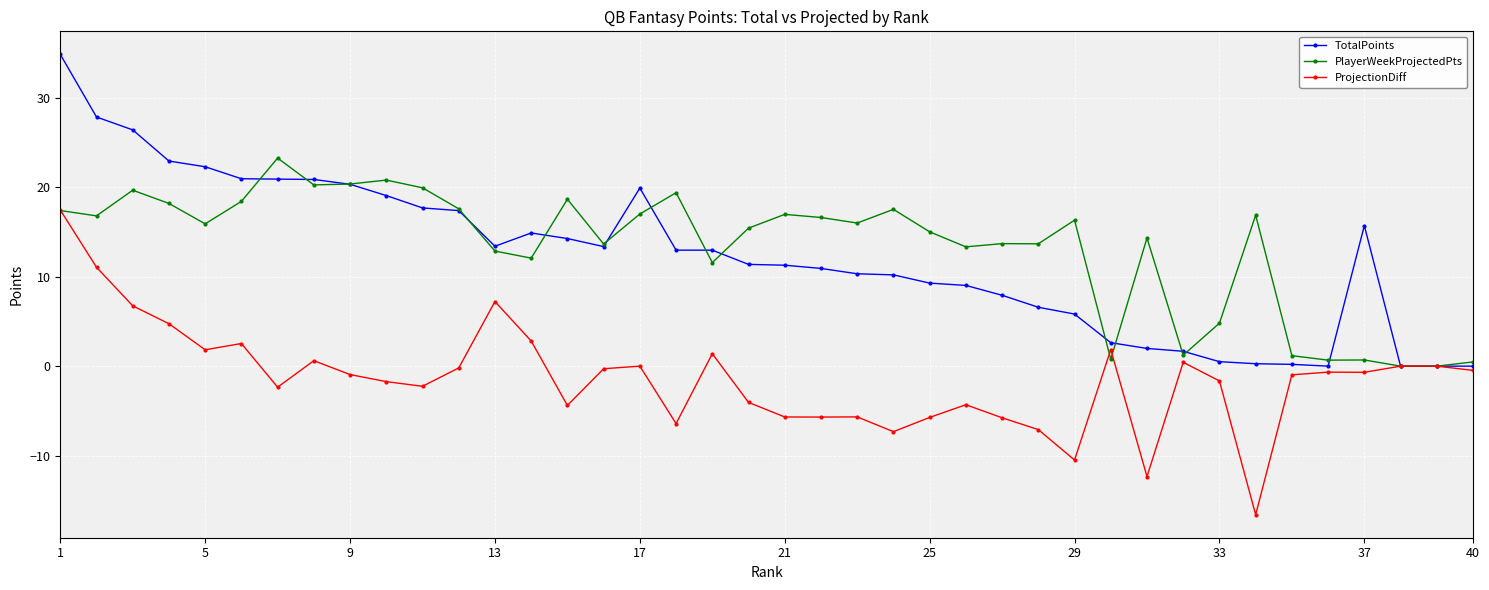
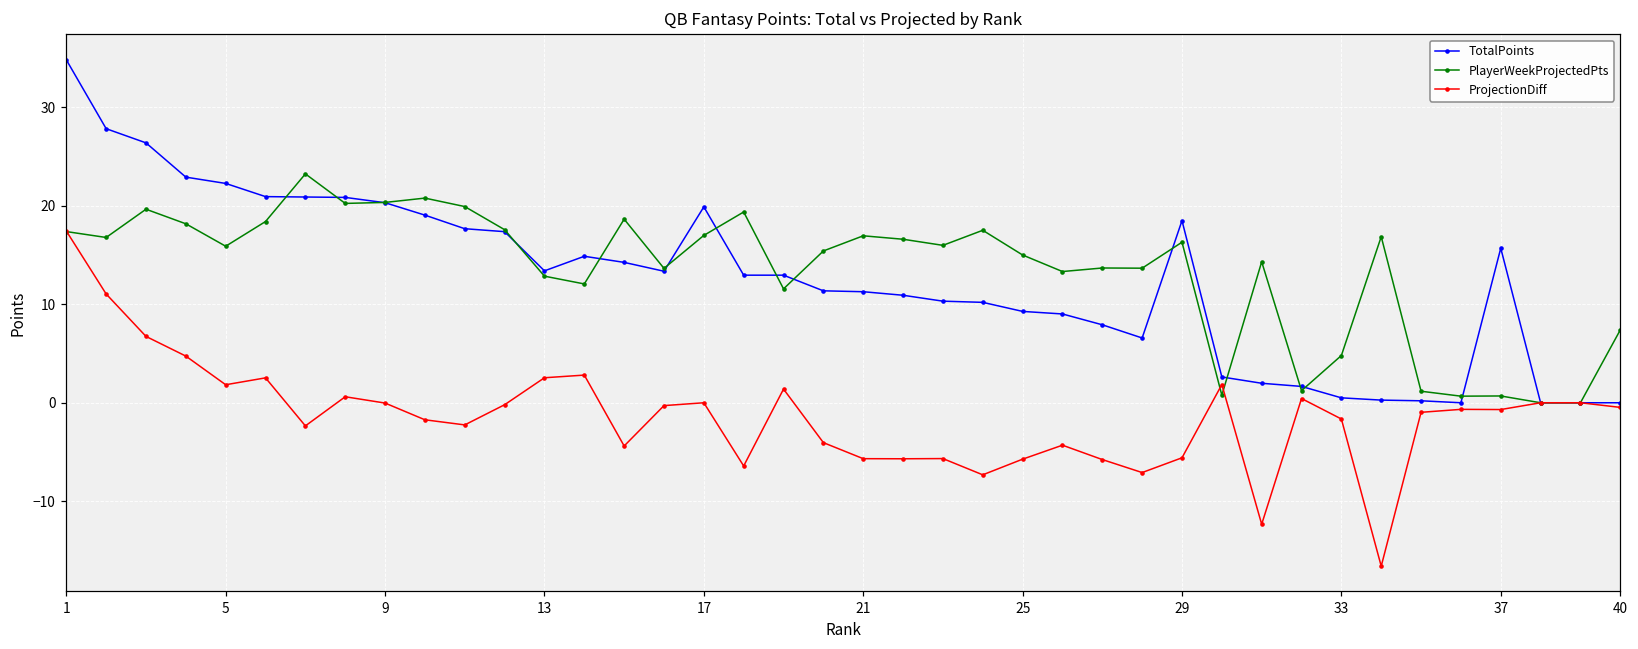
ProjectionDiff, 9: -1 -> 0
ProjectionDiff, 13: 7 -> 3
TotalPoints, 29: 6 -> 19
ProjectionDiff, 29: -10 -> -6
PlayerWeekProjectedPts, 40: 0 -> 7
